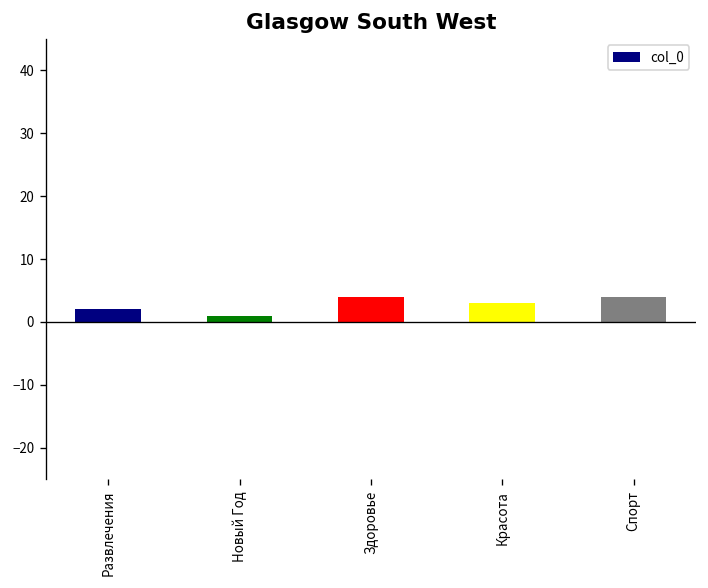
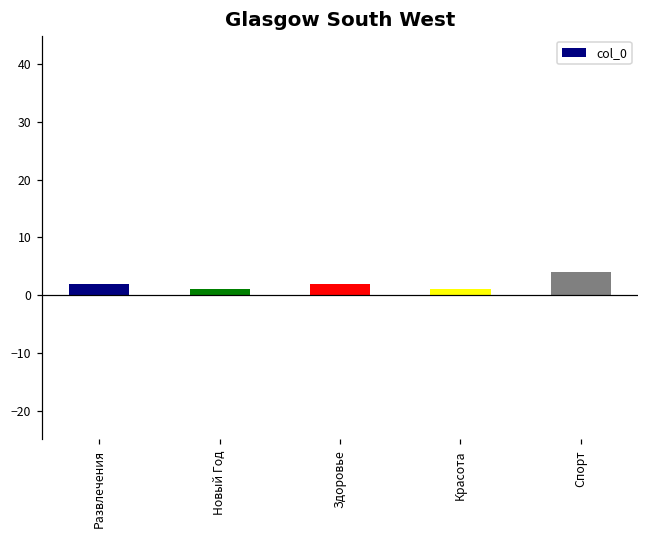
Здоровье: 4 -> 2
Красота: 3 -> 1
